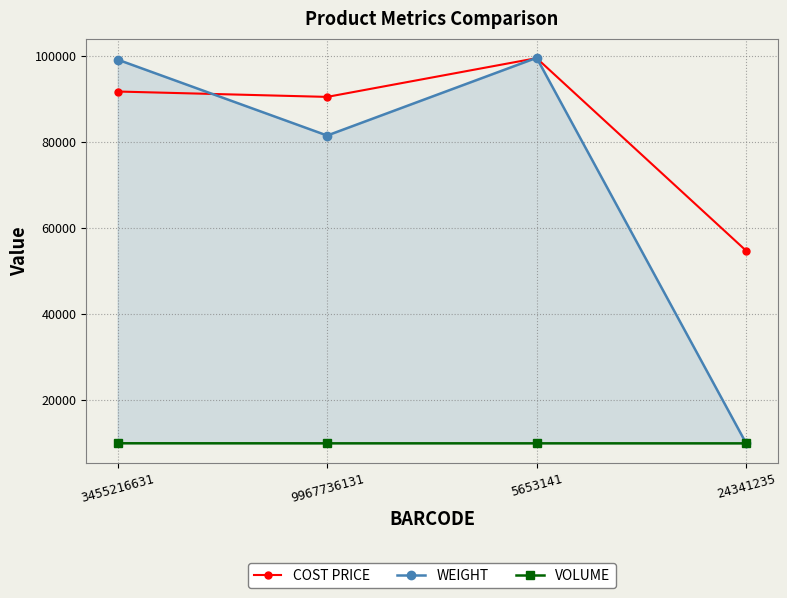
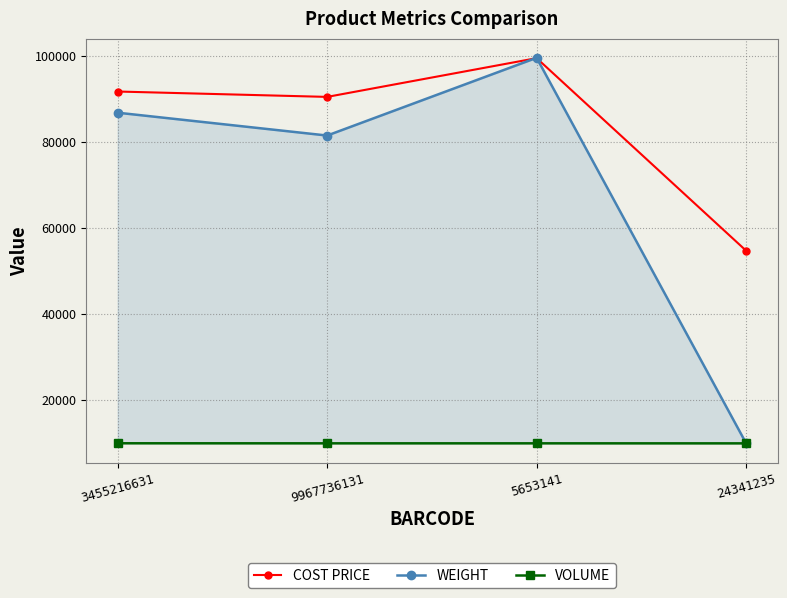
WEIGHT, 3455216631: 99000 -> 87000
